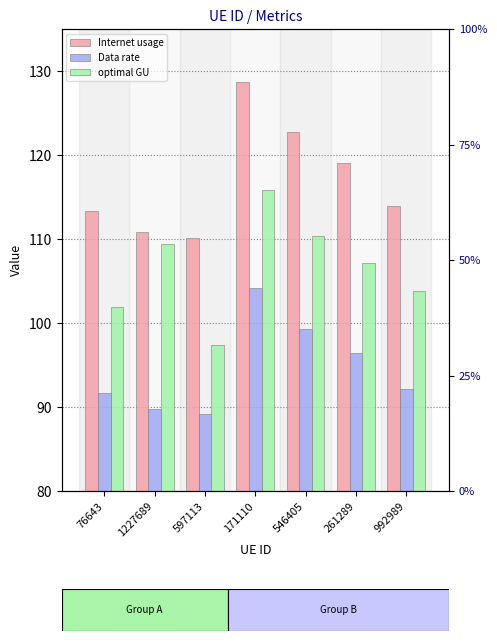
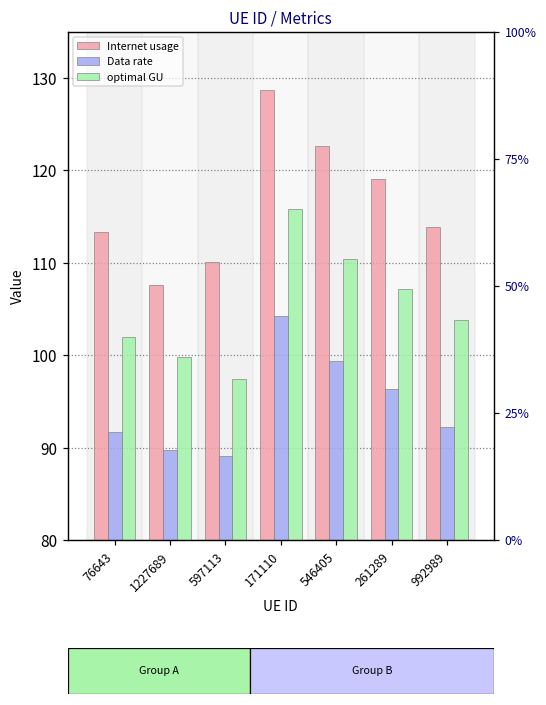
Internet usage, 1227689: 111 -> 108
optimal GU, 1227689: 109 -> 100
